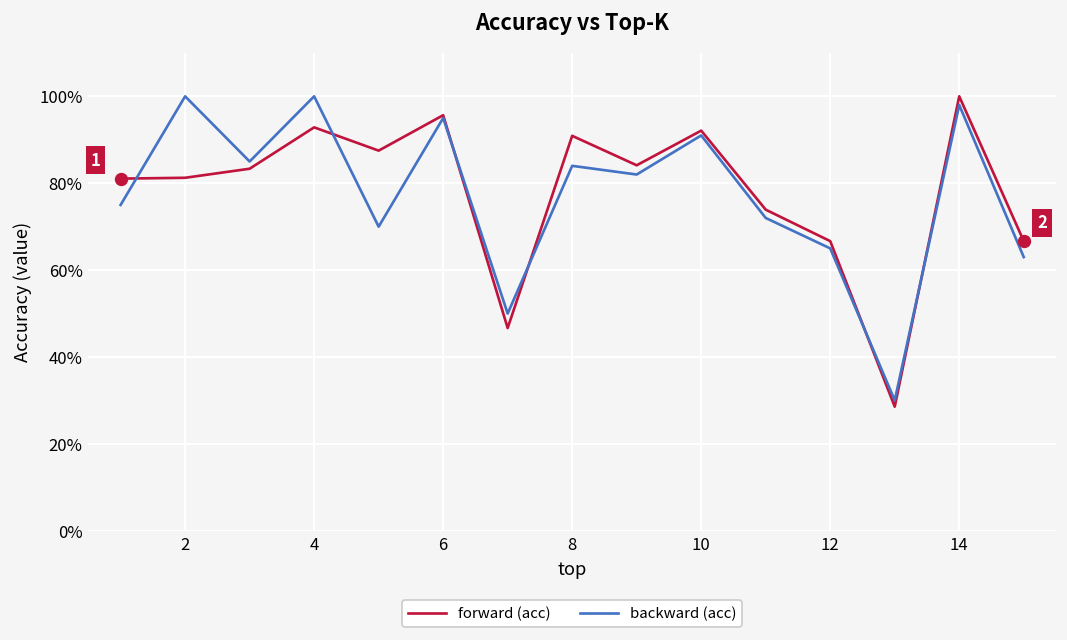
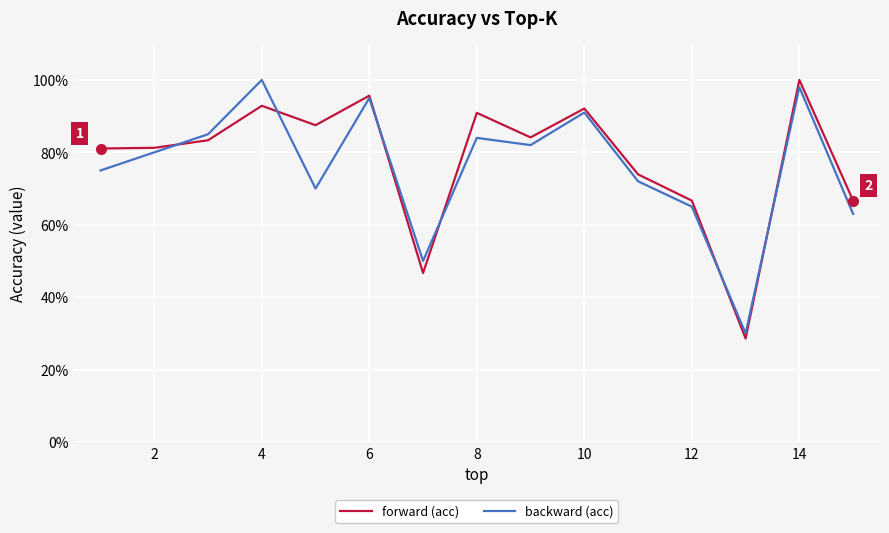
backward (acc), 2: 100% -> 80%
